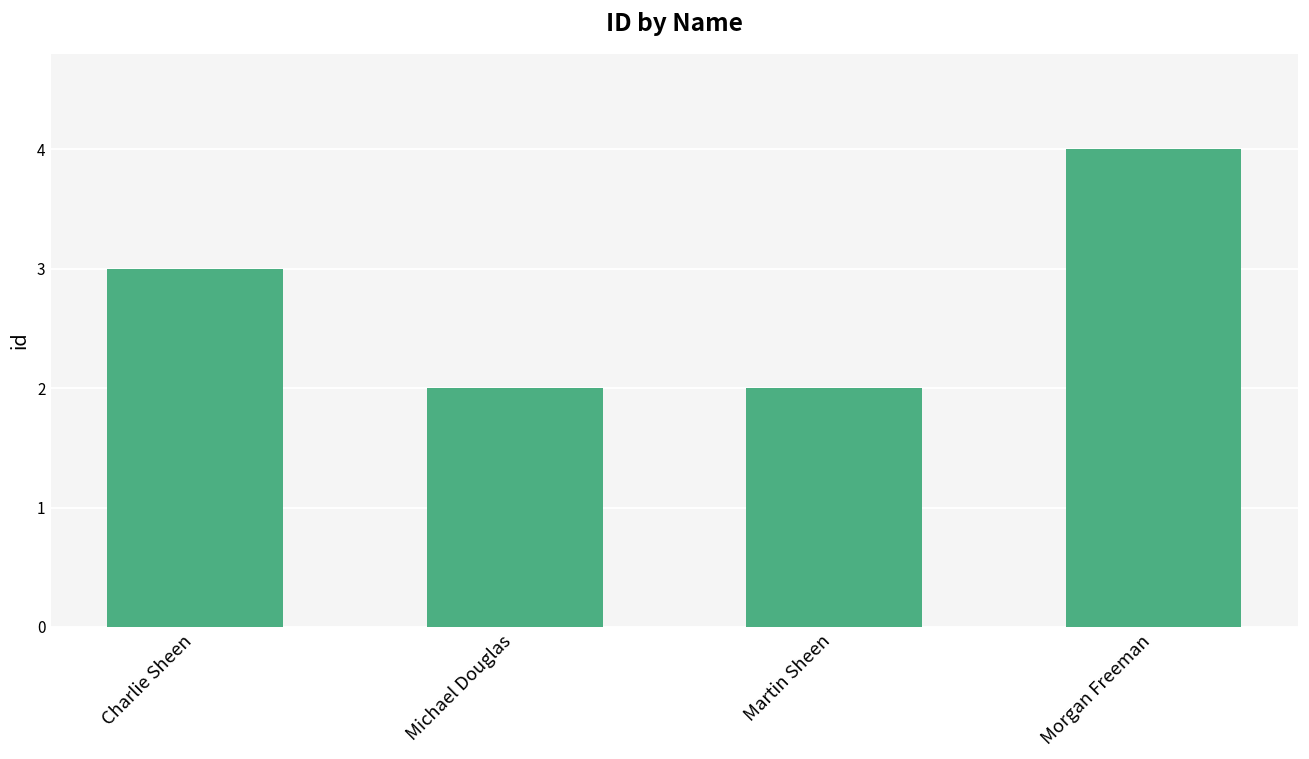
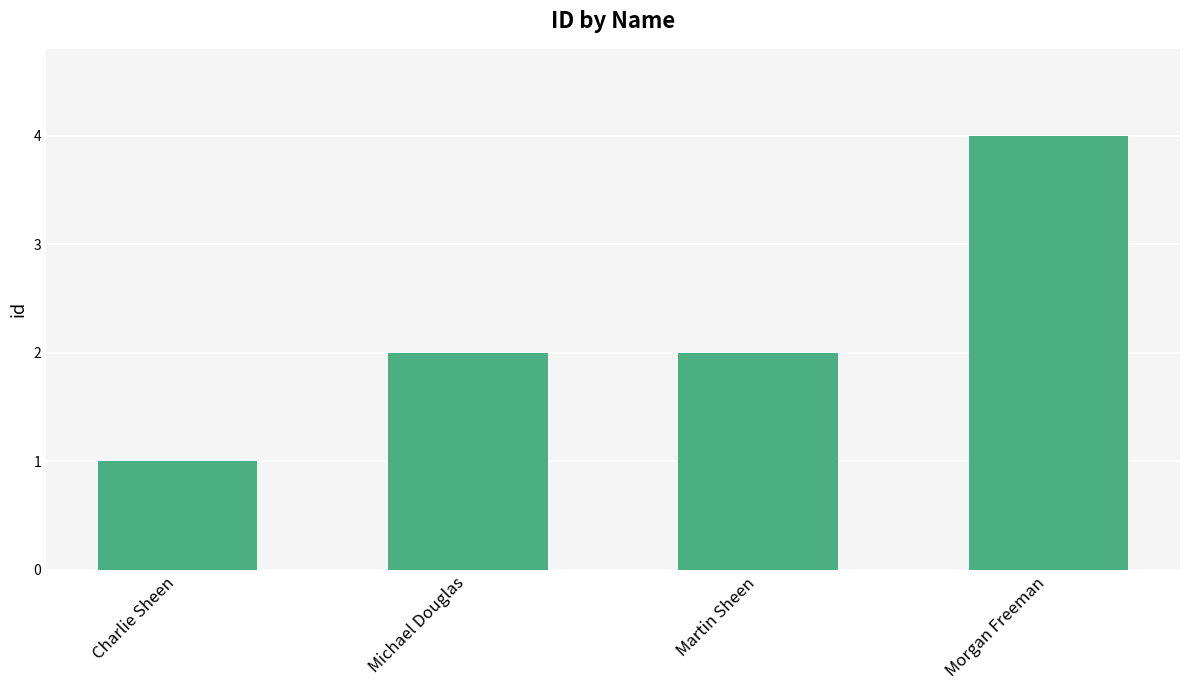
Charlie Sheen: 3 -> 1
